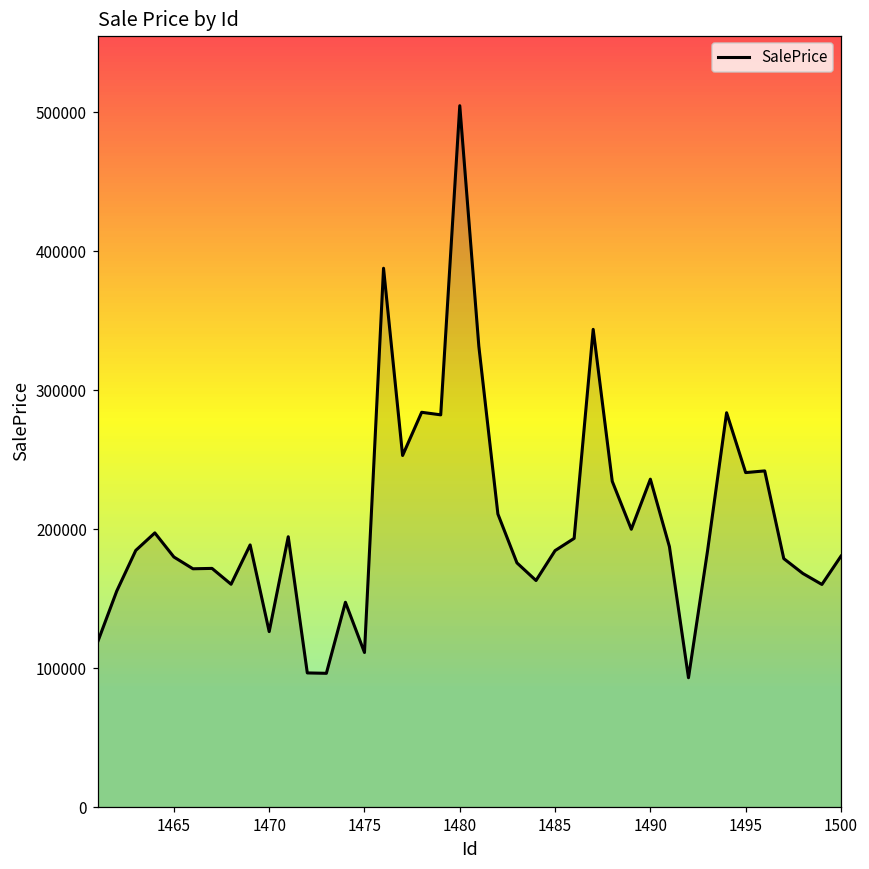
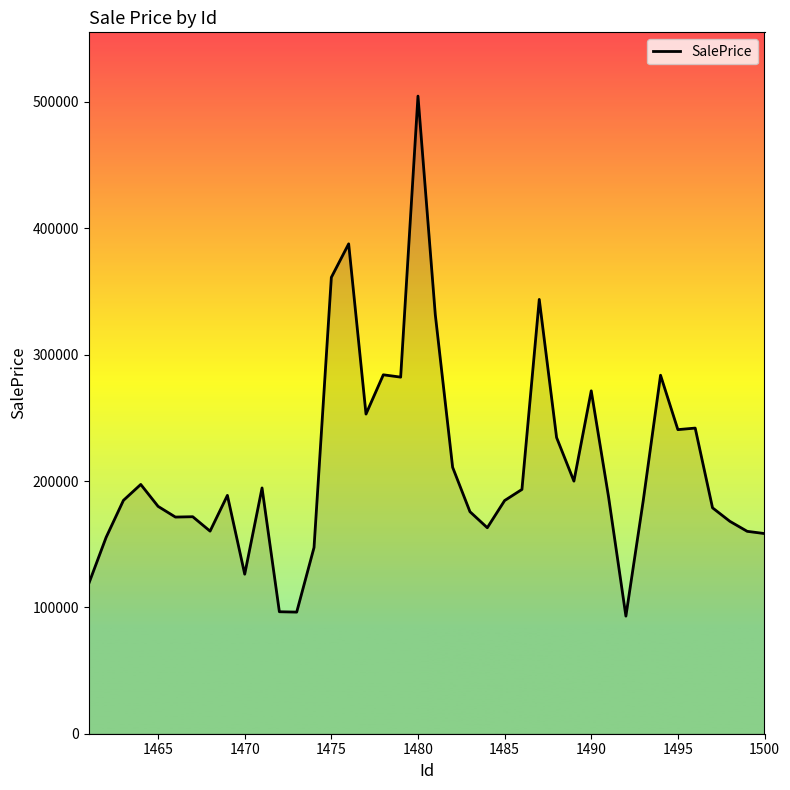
1475: 111000 -> 361000
1490: 236000 -> 271000
1500: 181000 -> 158000
